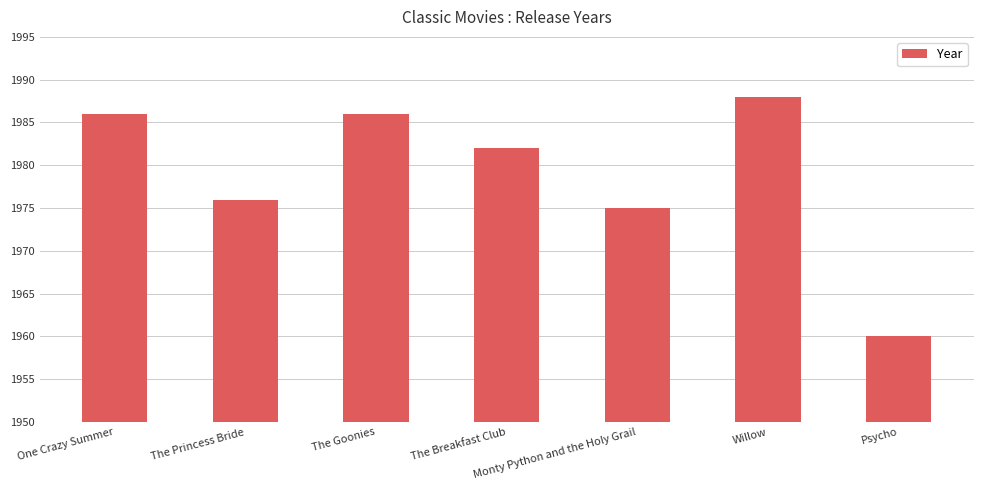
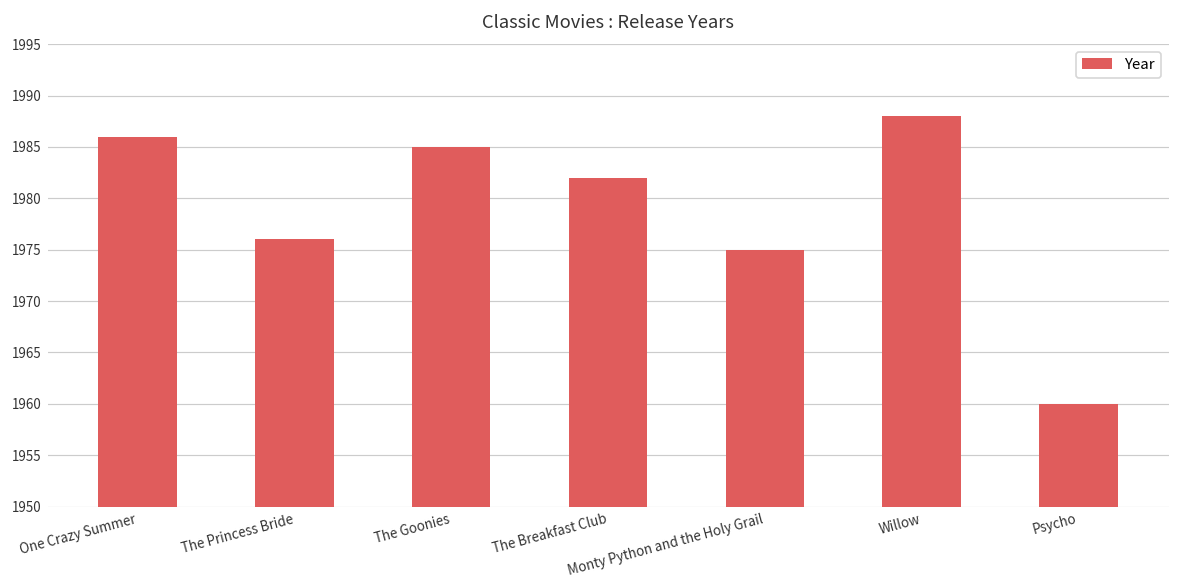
The Goonies: 1986 -> 1985
